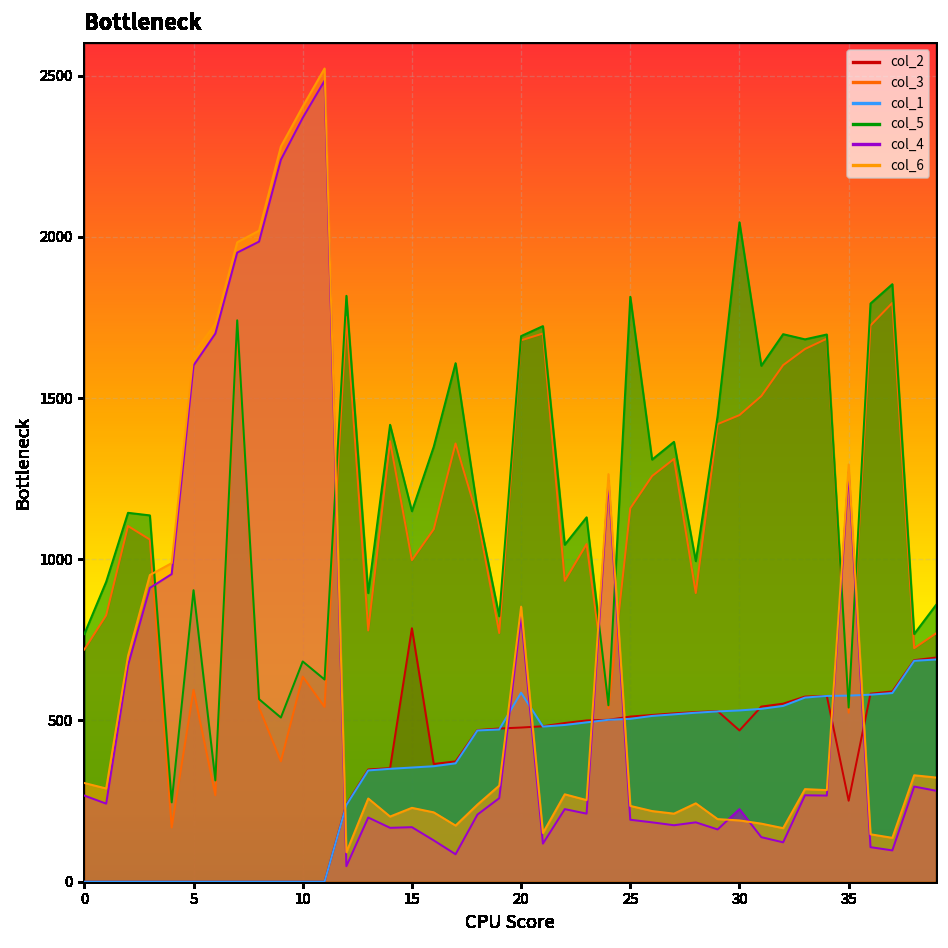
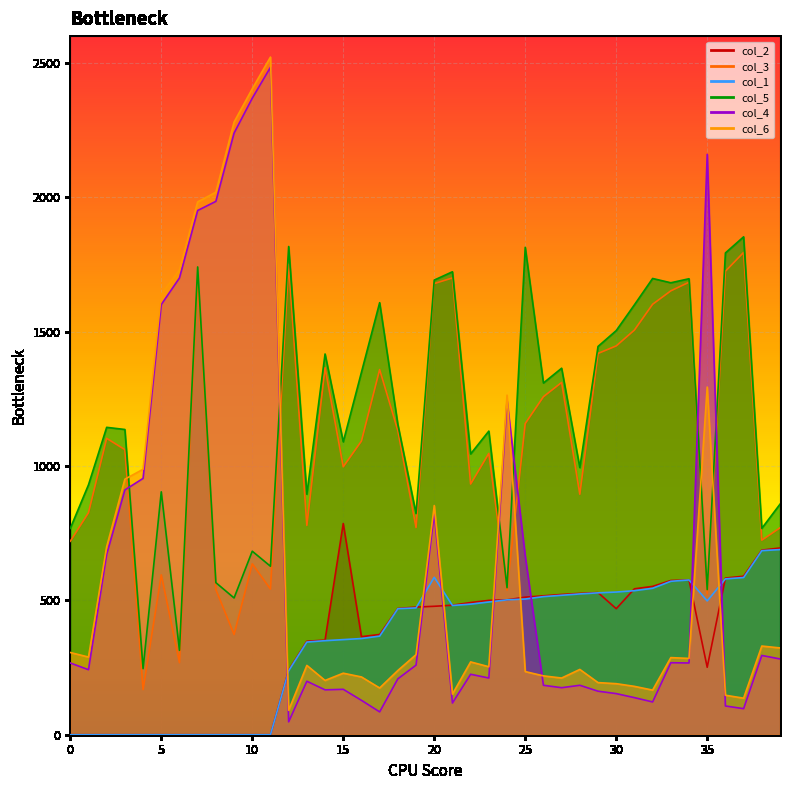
col_5, 15: 1150 -> 1090
col_4, 25: 190 -> 670
col_5, 30: 2050 -> 1500
col_4, 30: 230 -> 150
col_1, 35: 580 -> 500
col_4, 35: 1270 -> 2160
